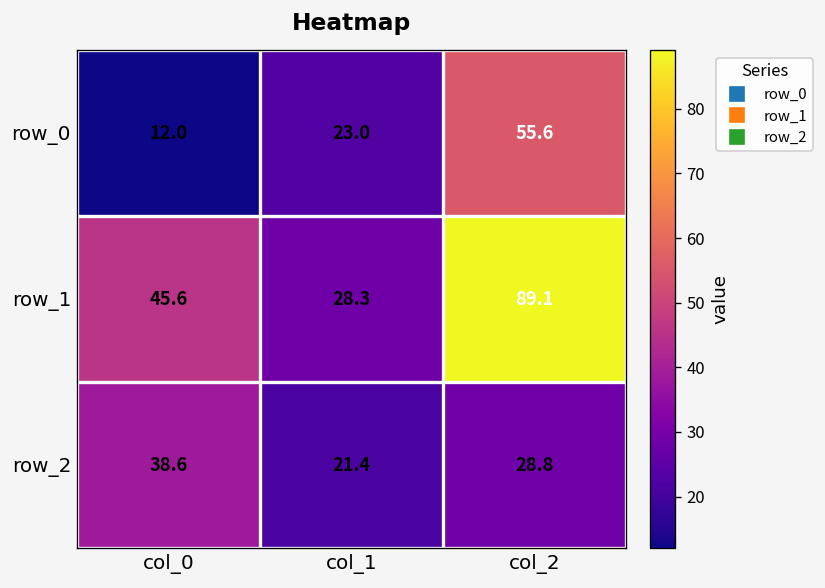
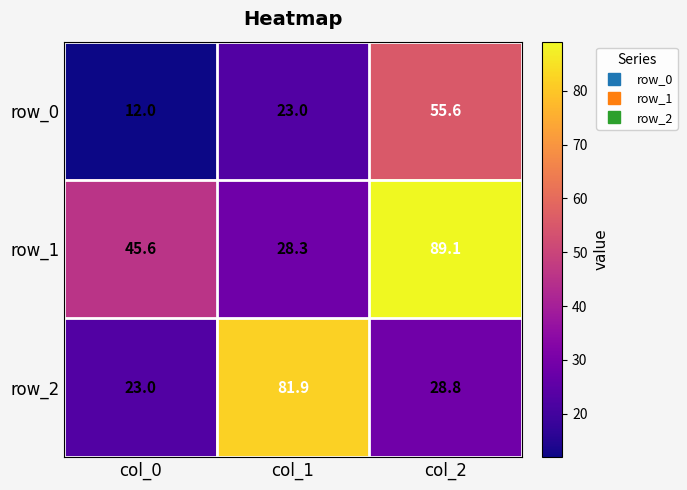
row_2, col_0: 38.6 -> 23.0
row_2, col_1: 21.4 -> 81.9
